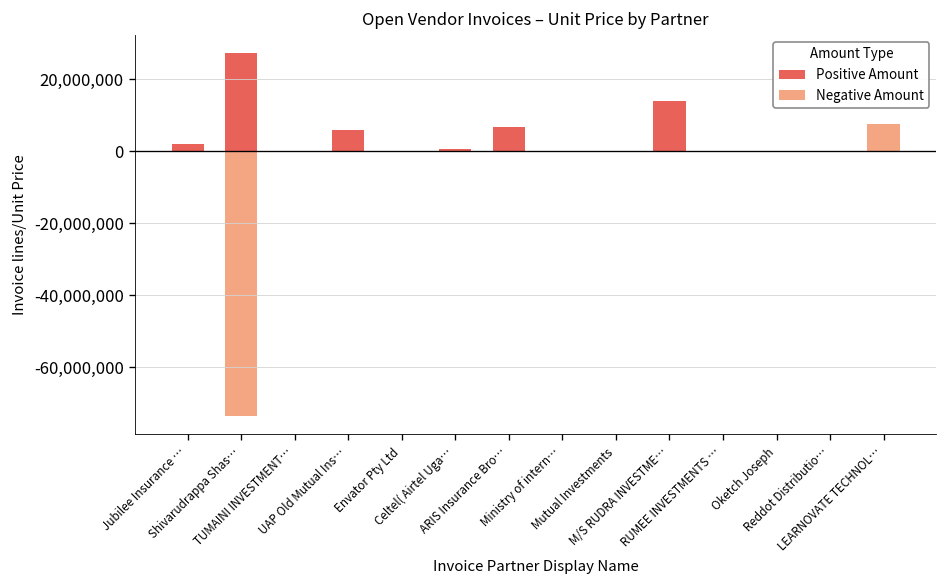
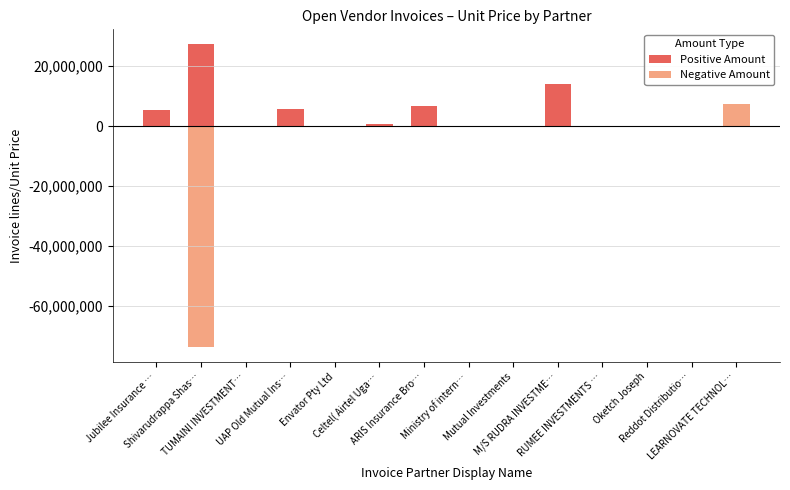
Positive Amount, Jubilee Insurance …: 2,000,000 -> 5,000,000
